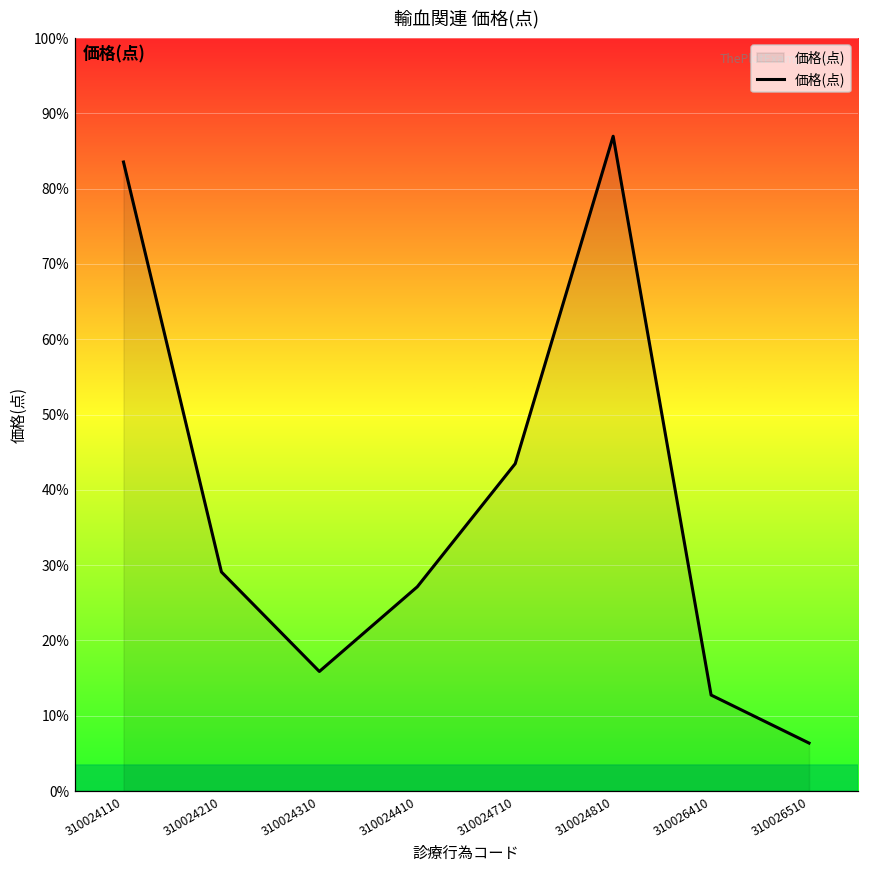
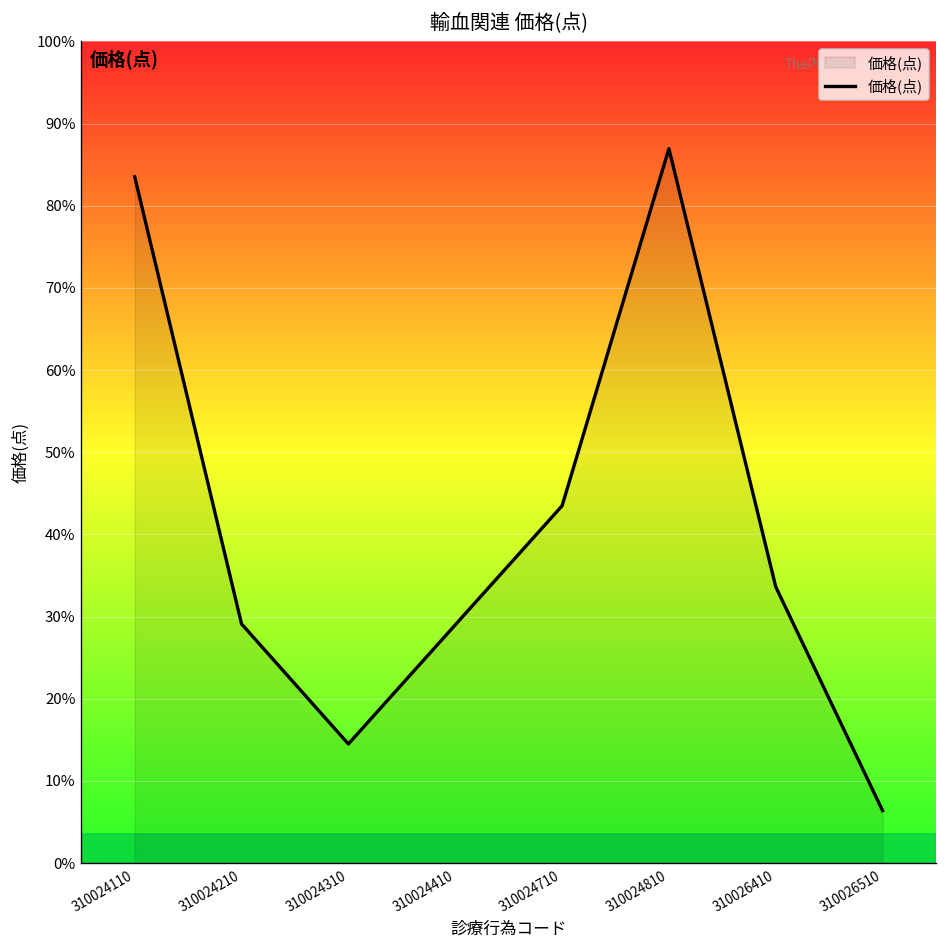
310024310: 16% -> 14%
310024410: 27% -> 29%
310026410: 13% -> 34%
